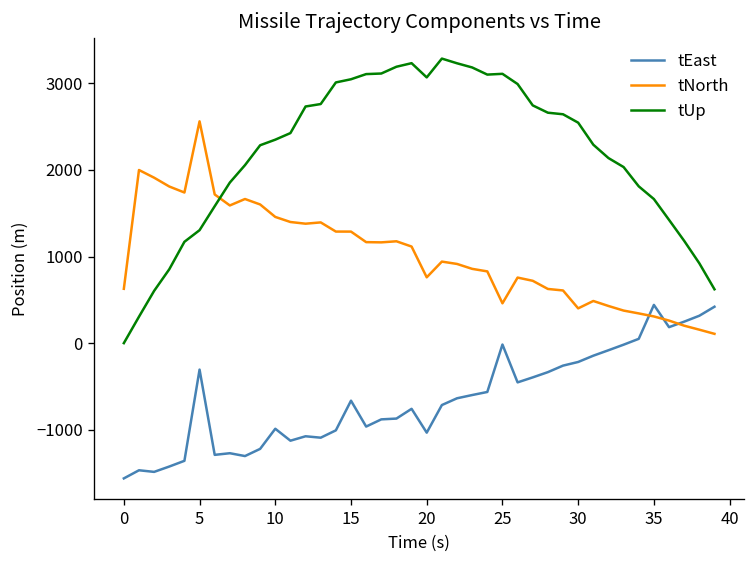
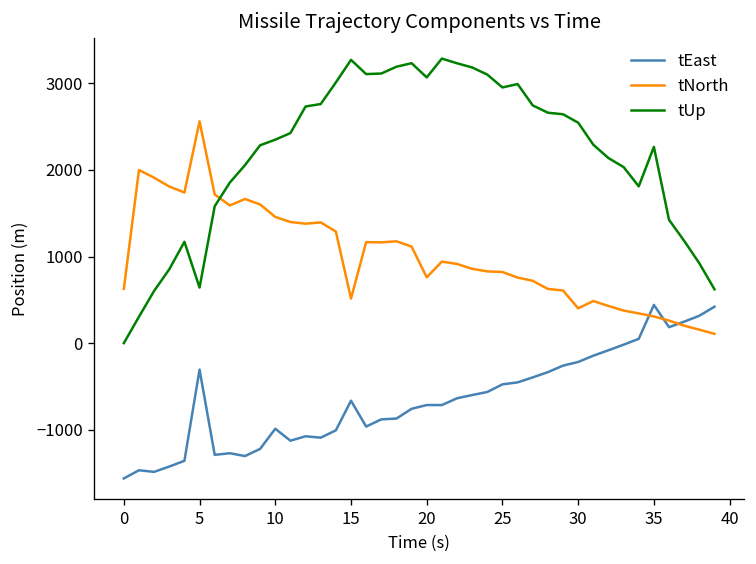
tUp, 5: 1300 -> 600
tNorth, 15: 1300 -> 500
tUp, 15: 3000 -> 3300
tEast, 20: -1000 -> -700
tEast, 25: 0 -> -500
tNorth, 25: 500 -> 800
tUp, 25: 3100 -> 3000
tUp, 35: 1700 -> 2300
